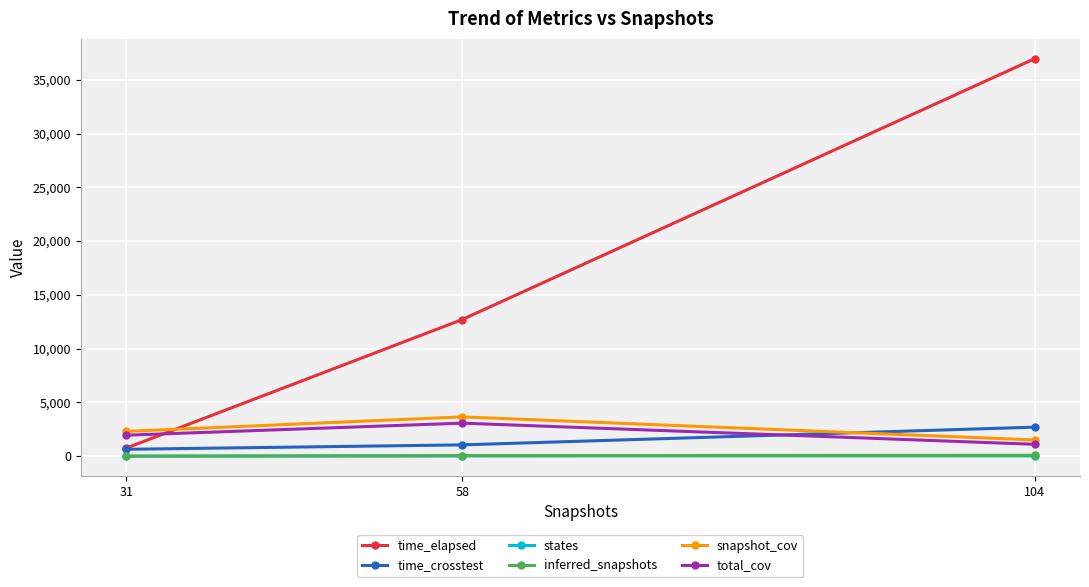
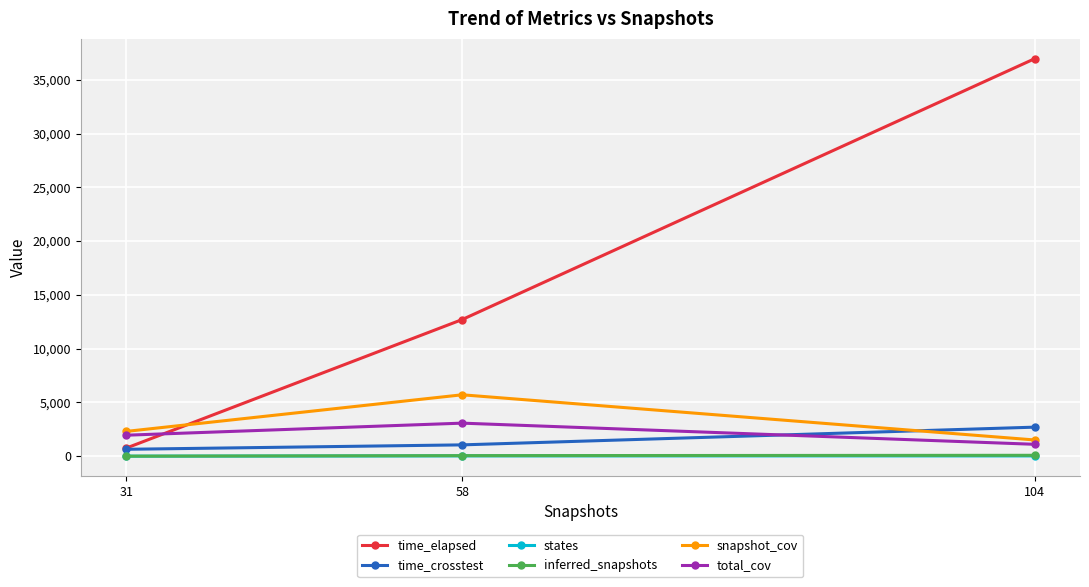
snapshot_cov, 58: 3,700 -> 5,700
